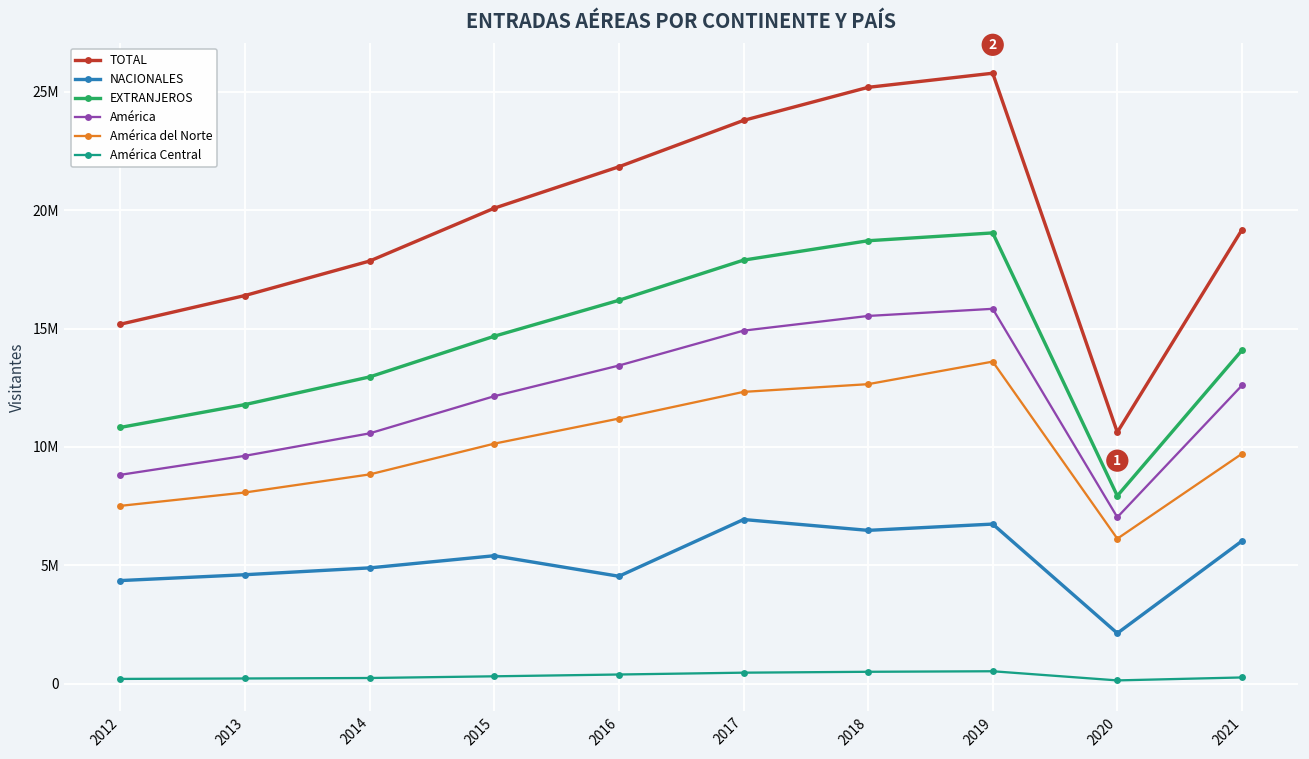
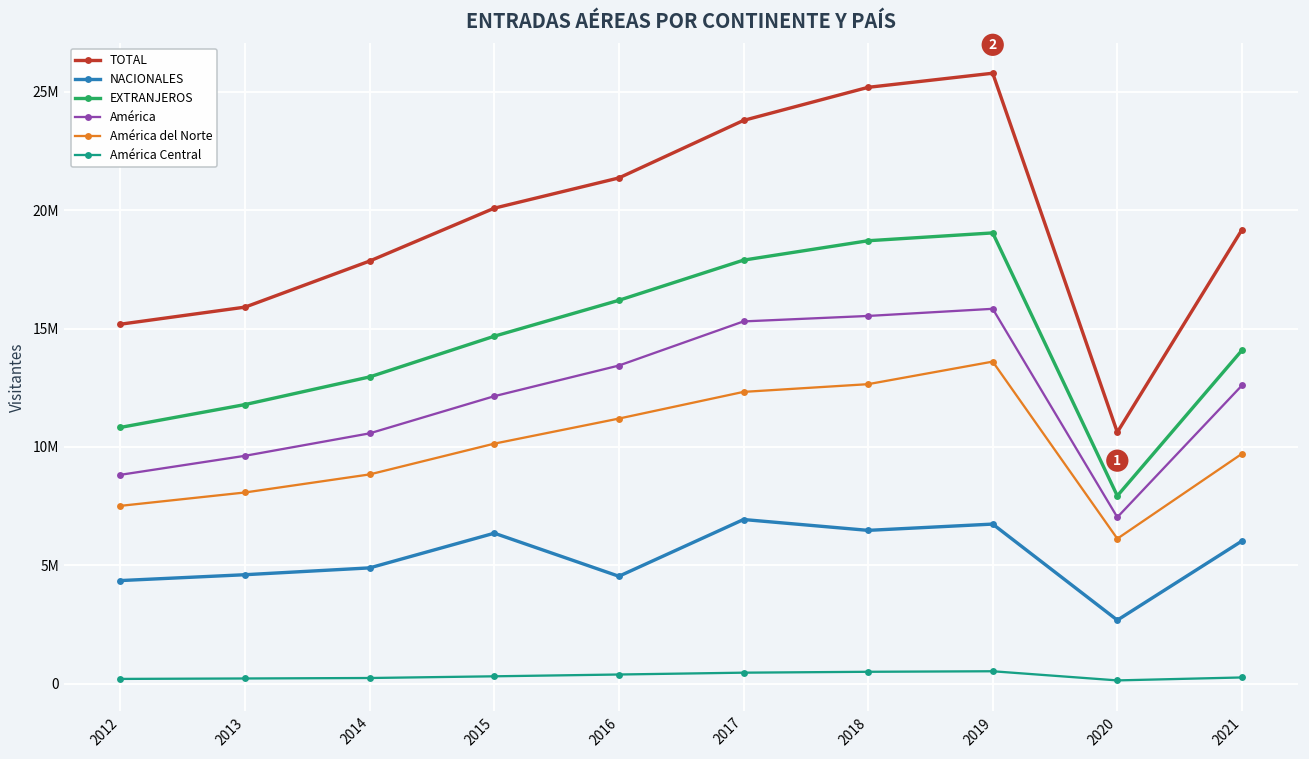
TOTAL, 2013: 16400000 -> 15900000
NACIONALES, 2015: 5400000 -> 6400000
TOTAL, 2016: 21800000 -> 21400000
América, 2017: 14900000 -> 15300000
NACIONALES, 2020: 2100000 -> 2700000
